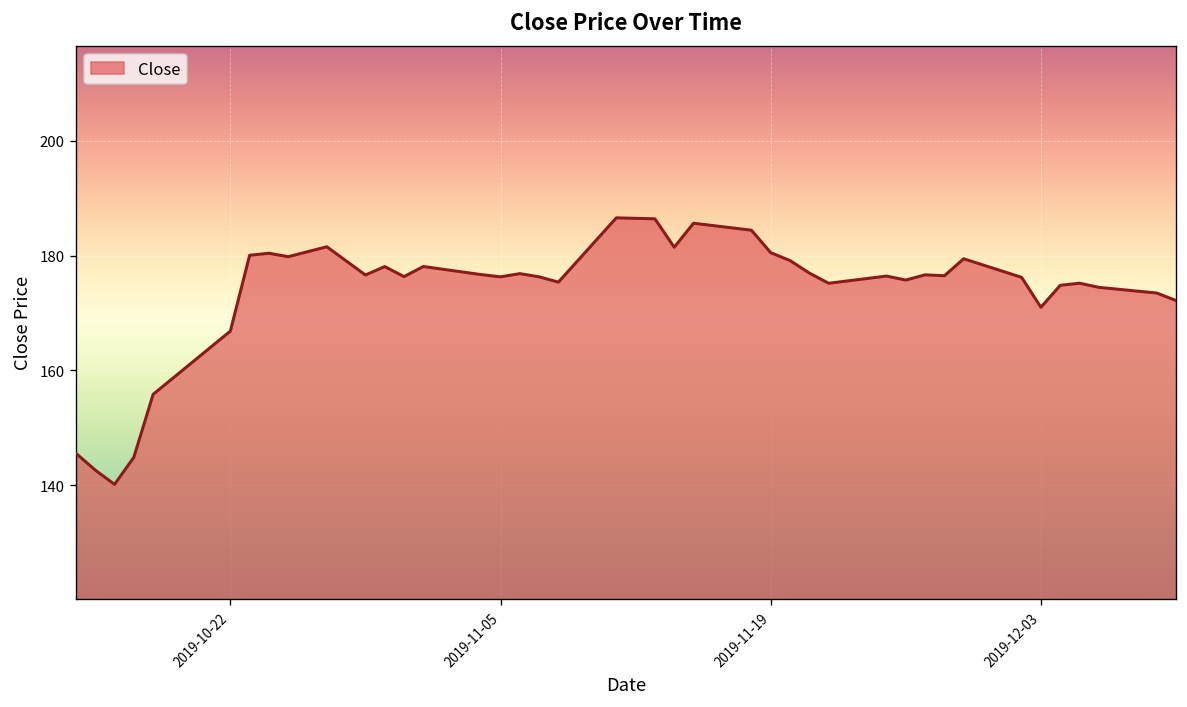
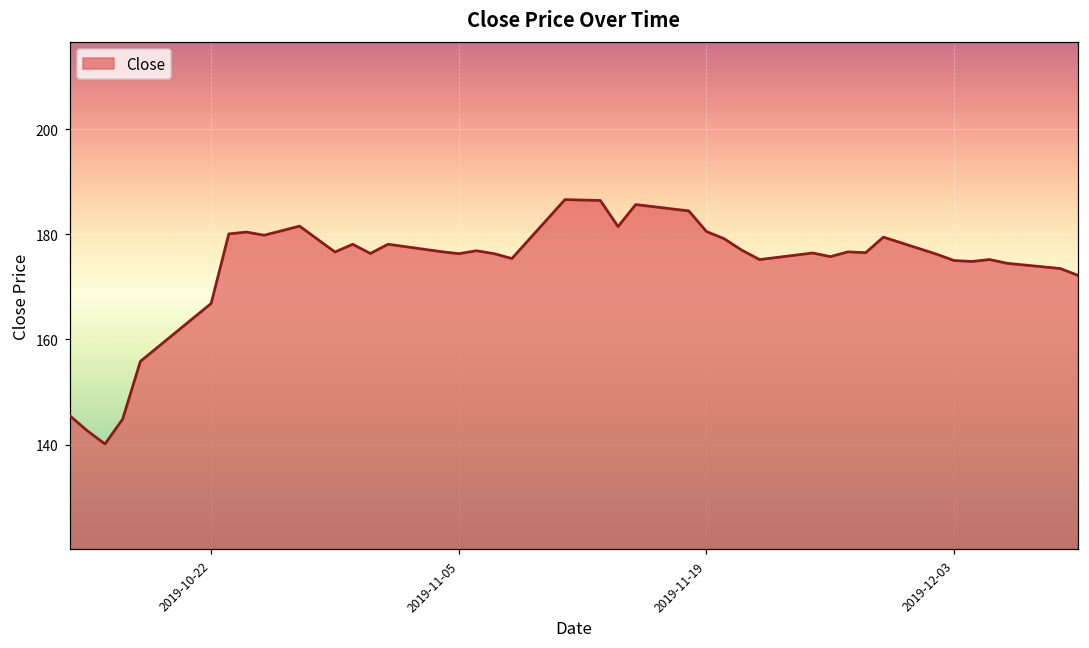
2019-12-03: 171 -> 175
